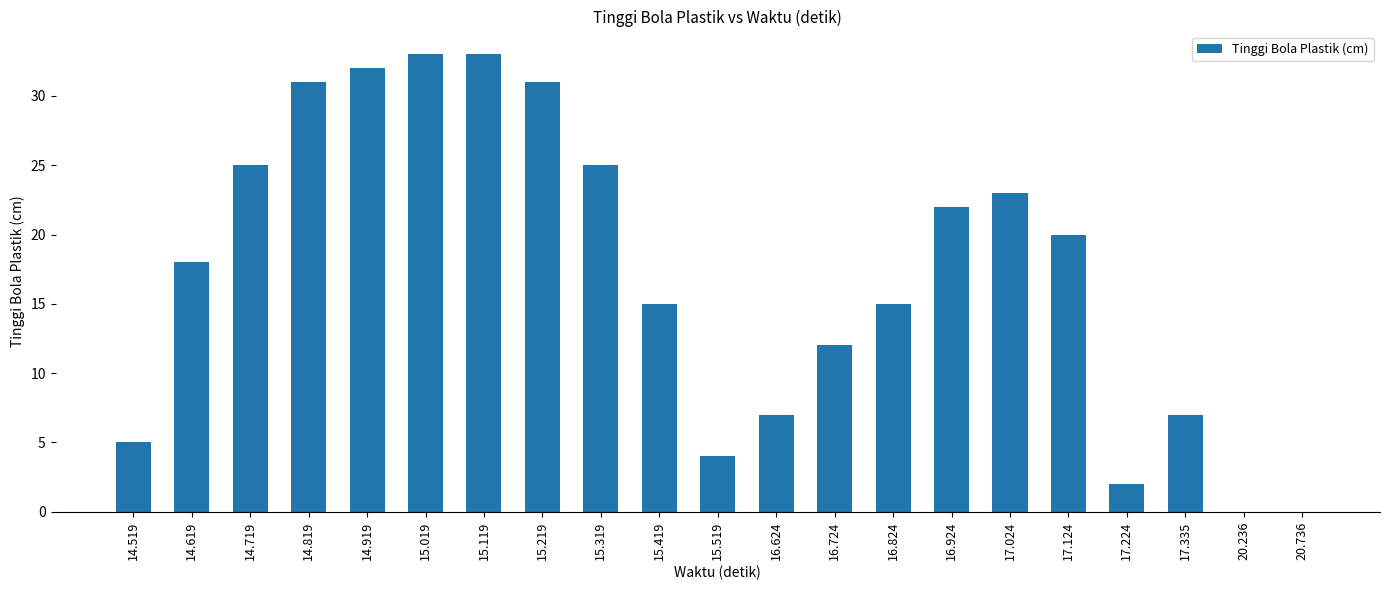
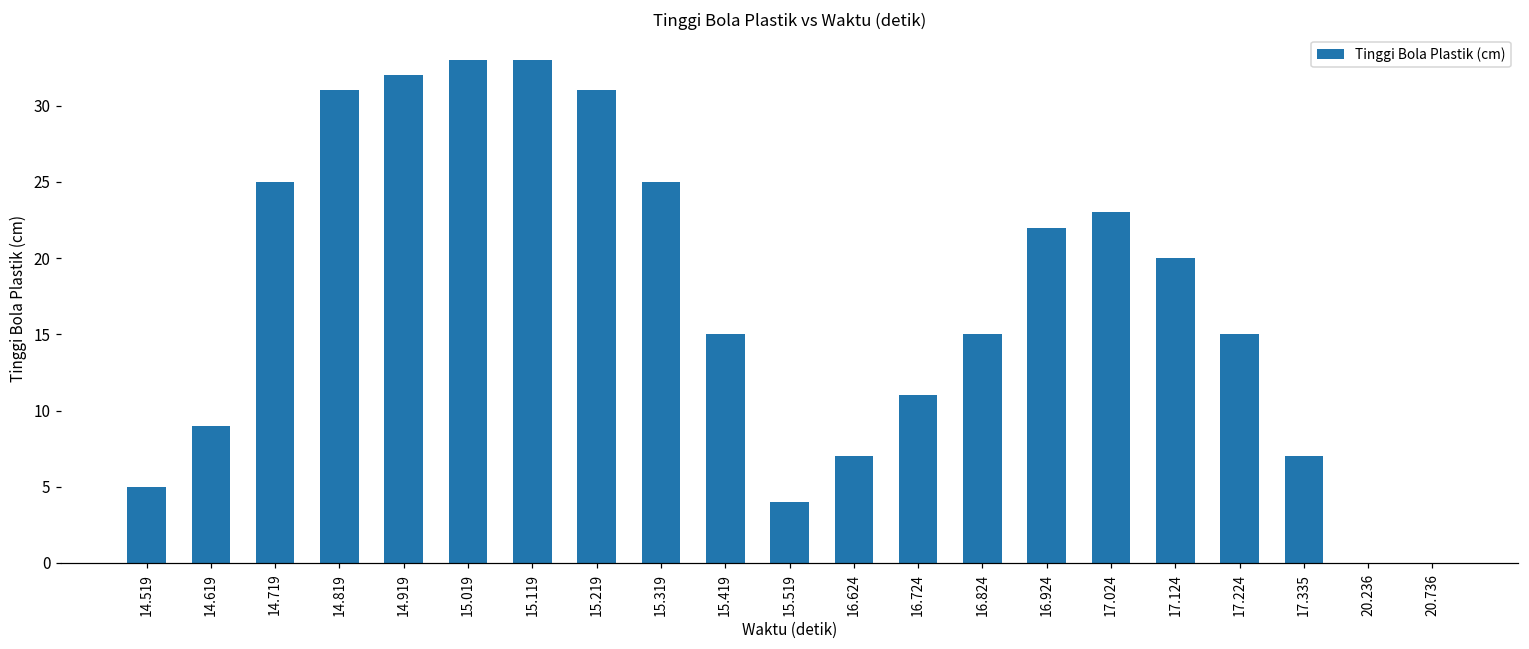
14.619: 18 -> 9
16.724: 12 -> 11
17.224: 2 -> 15
